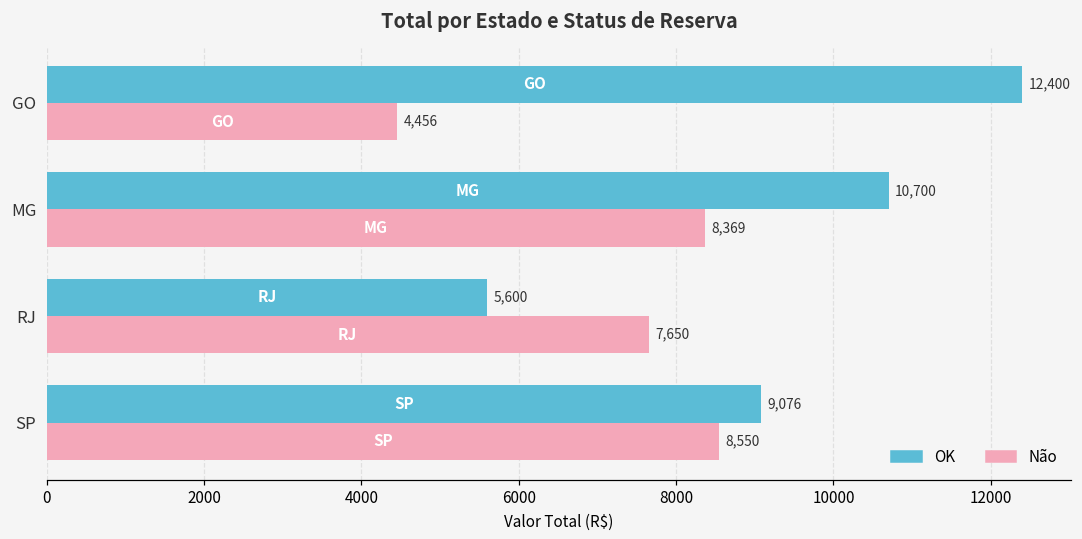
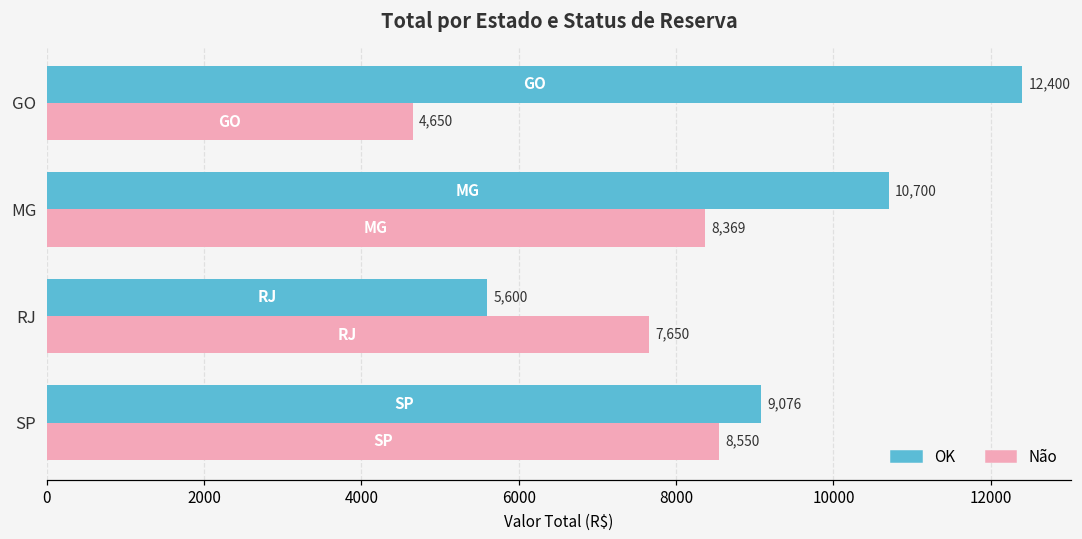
Não, GO: 4,456 -> 4,650
